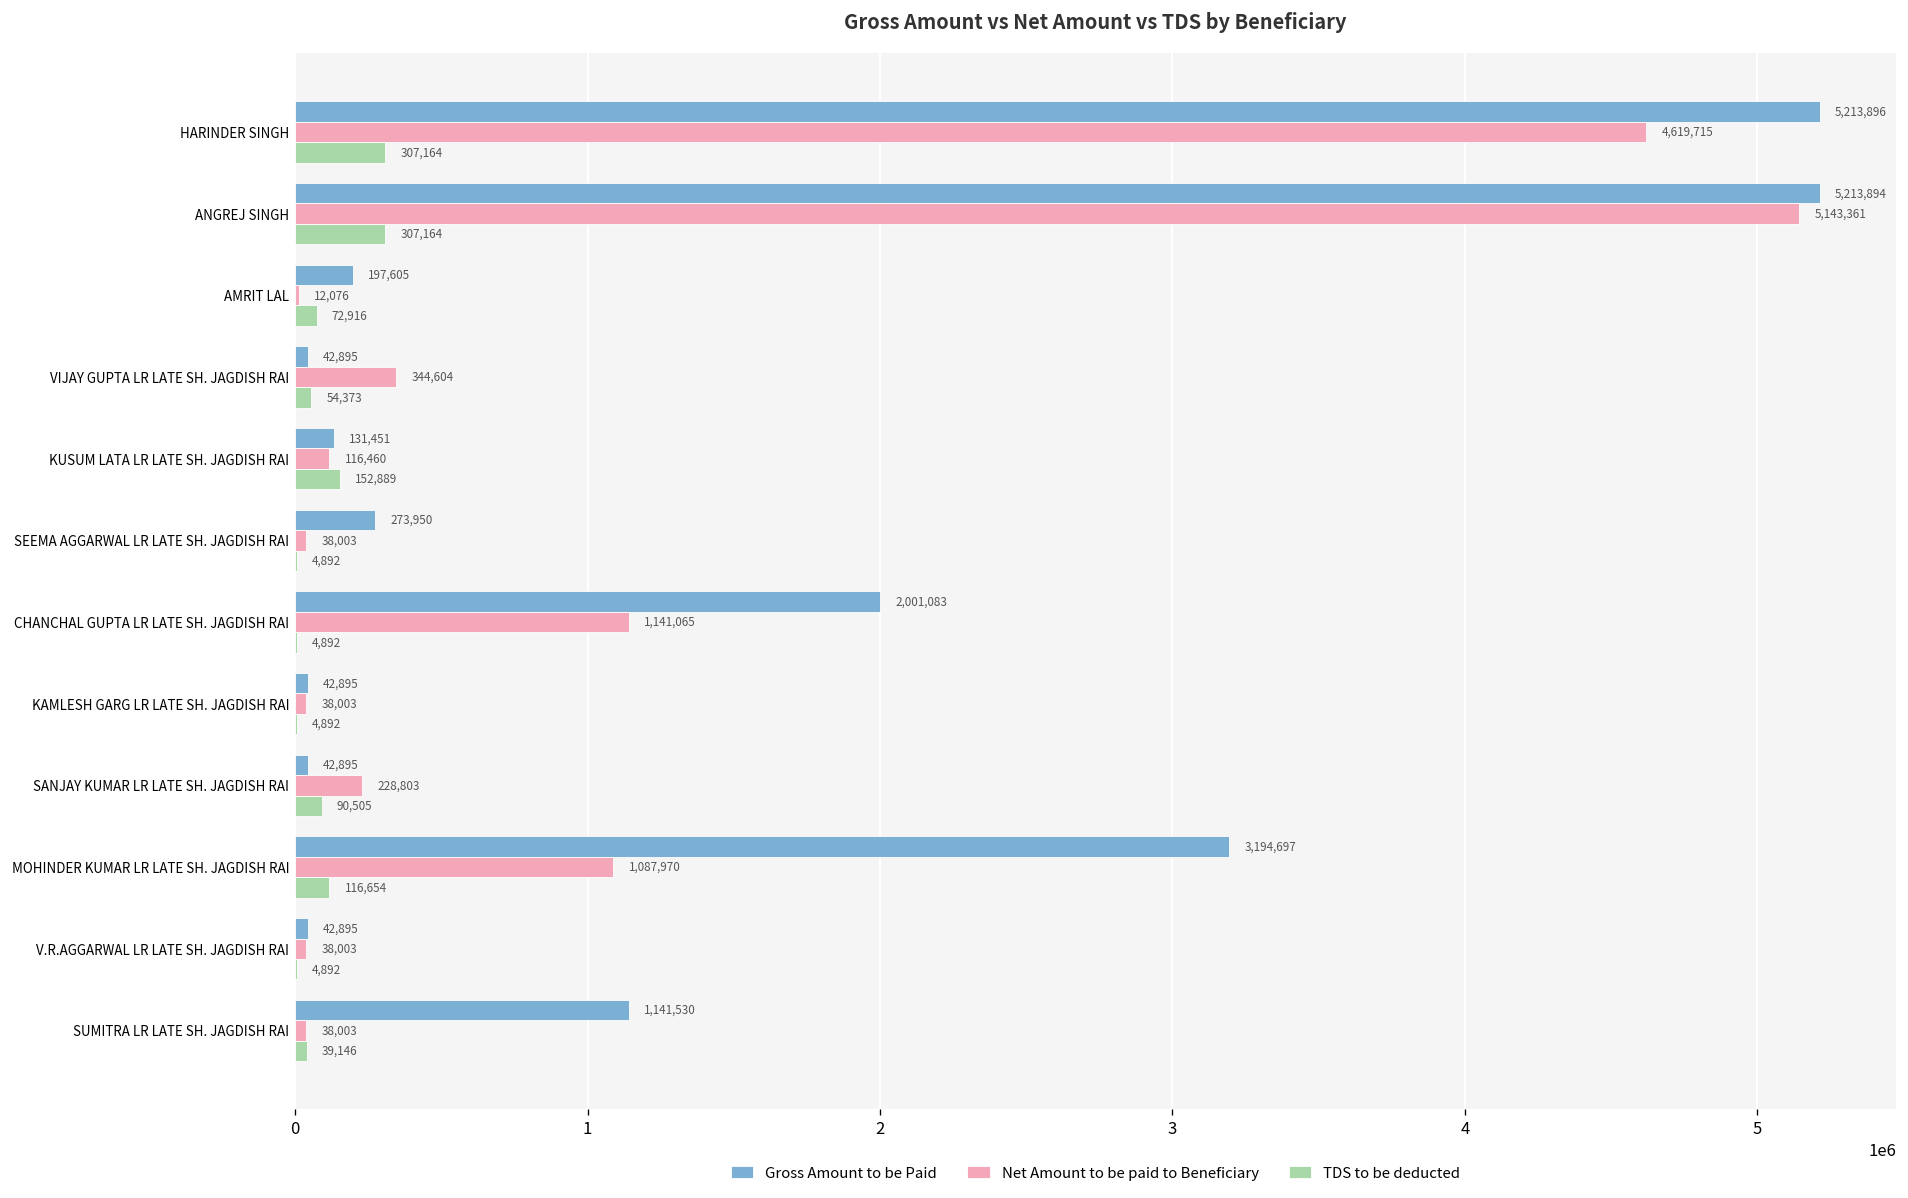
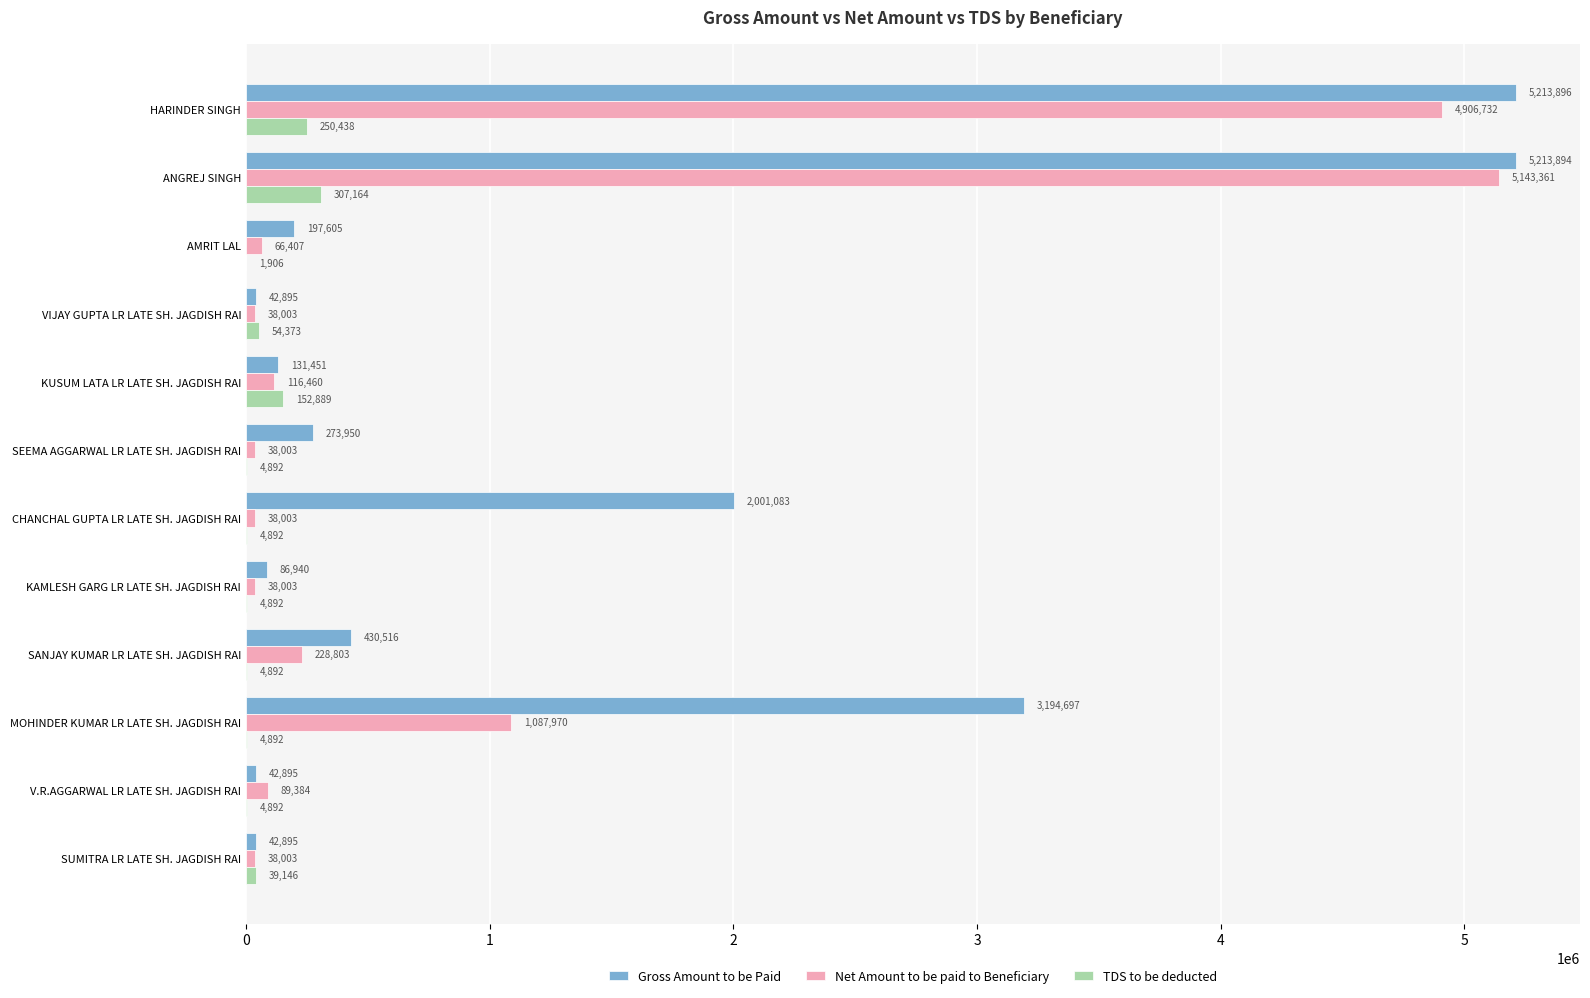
Net Amount to be paid to Beneficiary, HARINDER SINGH: 4,619,715 -> 4,906,732
TDS to be deducted, HARINDER SINGH: 307,164 -> 250,438
Net Amount to be paid to Beneficiary, AMRIT LAL: 12,076 -> 66,407
TDS to be deducted, AMRIT LAL: 72,916 -> 1,906
Net Amount to be paid to Beneficiary, VIJAY GUPTA LR LATE SH. JAGDISH RAI: 344,604 -> 38,003
Net Amount to be paid to Beneficiary, CHANCHAL GUPTA LR LATE SH. JAGDISH RAI: 1,141,065 -> 38,003
Gross Amount to be Paid, KAMLESH GARG LR LATE SH. JAGDISH RAI: 42,895 -> 86,940
Gross Amount to be Paid, SANJAY KUMAR LR LATE SH. JAGDISH RAI: 42,895 -> 430,516
TDS to be deducted, SANJAY KUMAR LR LATE SH. JAGDISH RAI: 90,505 -> 4,892
TDS to be deducted, MOHINDER KUMAR LR LATE SH. JAGDISH RAI: 116,654 -> 4,892
Net Amount to be paid to Beneficiary, V.R.AGGARWAL LR LATE SH. JAGDISH RAI: 38,003 -> 89,384
Gross Amount to be Paid, SUMITRA LR LATE SH. JAGDISH RAI: 1,141,530 -> 42,895
